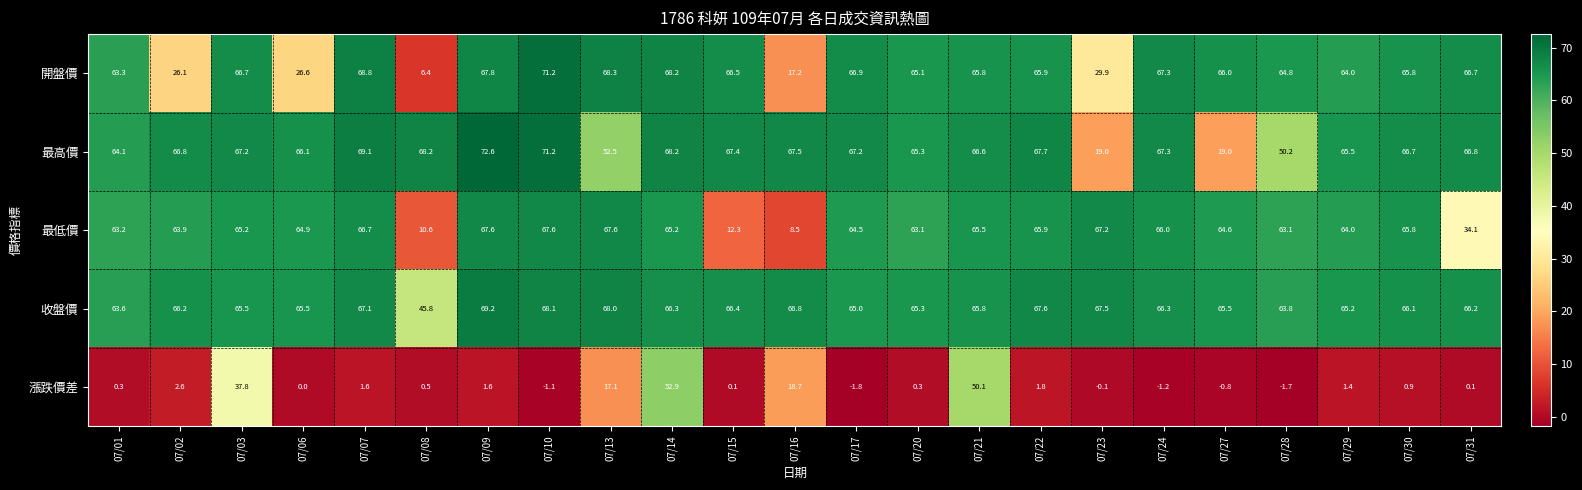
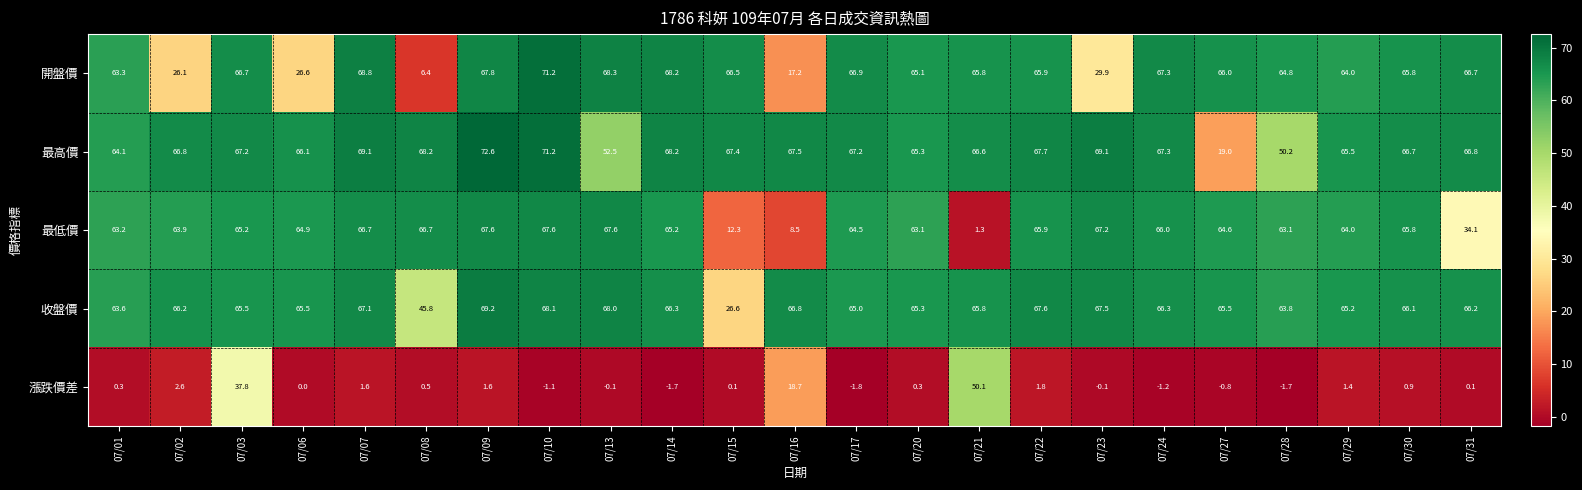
最高價, 07/23: 19.0 -> 69.1
最低價, 07/08: 10.6 -> 66.7
最低價, 07/21: 65.5 -> 1.3
收盤價, 07/15: 66.4 -> 26.6
漲跌價差, 07/13: 17.1 -> -0.1
漲跌價差, 07/14: 52.9 -> -1.7
